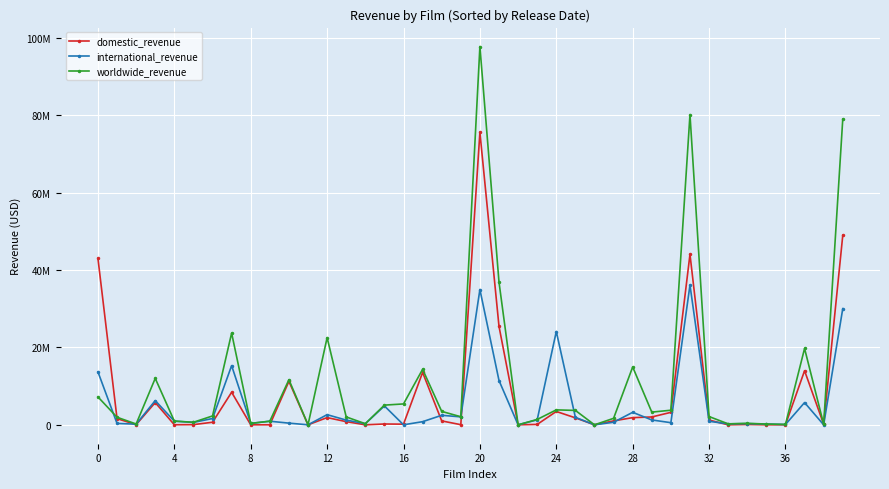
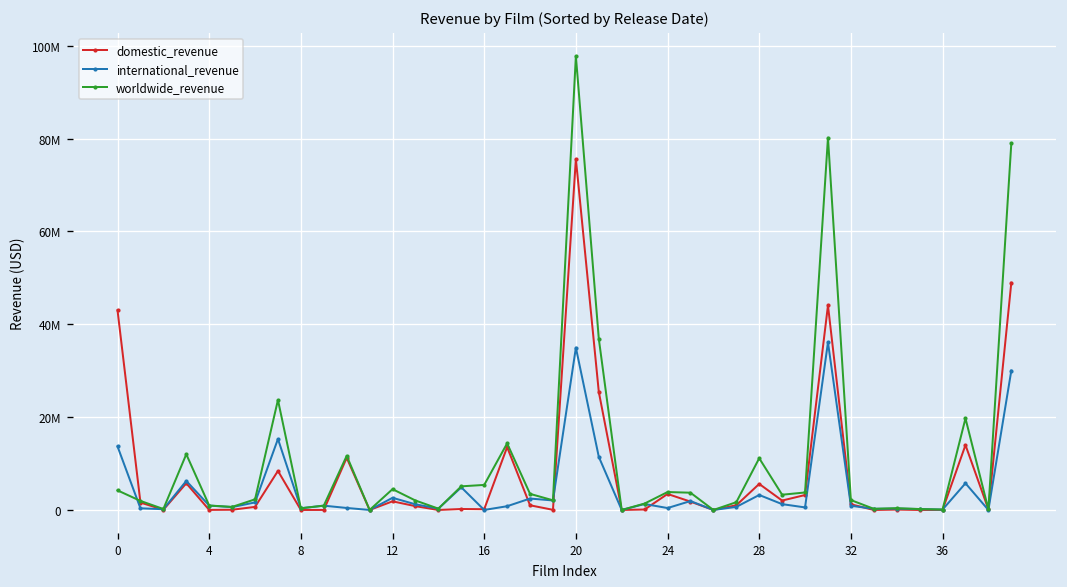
worldwide_revenue, 0: 7000000 -> 4000000
worldwide_revenue, 12: 23000000 -> 4000000
international_revenue, 24: 24000000 -> 0
domestic_revenue, 28: 2000000 -> 6000000
worldwide_revenue, 28: 15000000 -> 11000000
